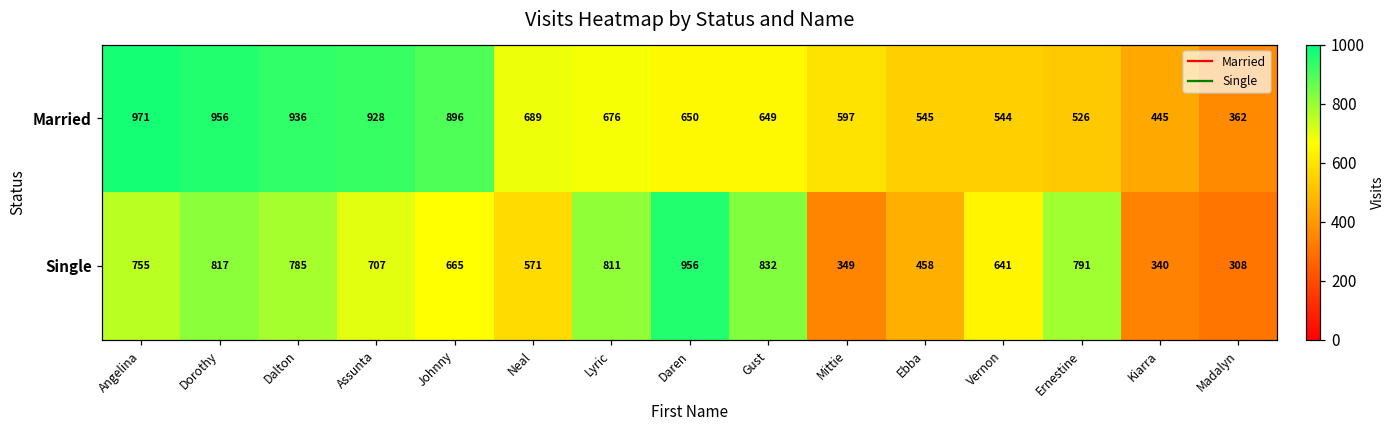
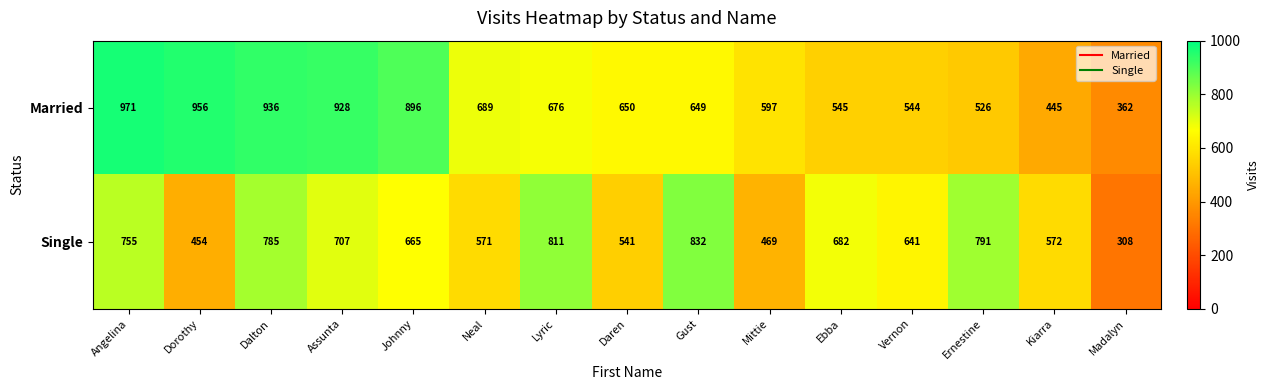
Single, Dorothy: 817 -> 454
Single, Daren: 956 -> 541
Single, Mittie: 349 -> 469
Single, Ebba: 458 -> 682
Single, Kiarra: 340 -> 572
